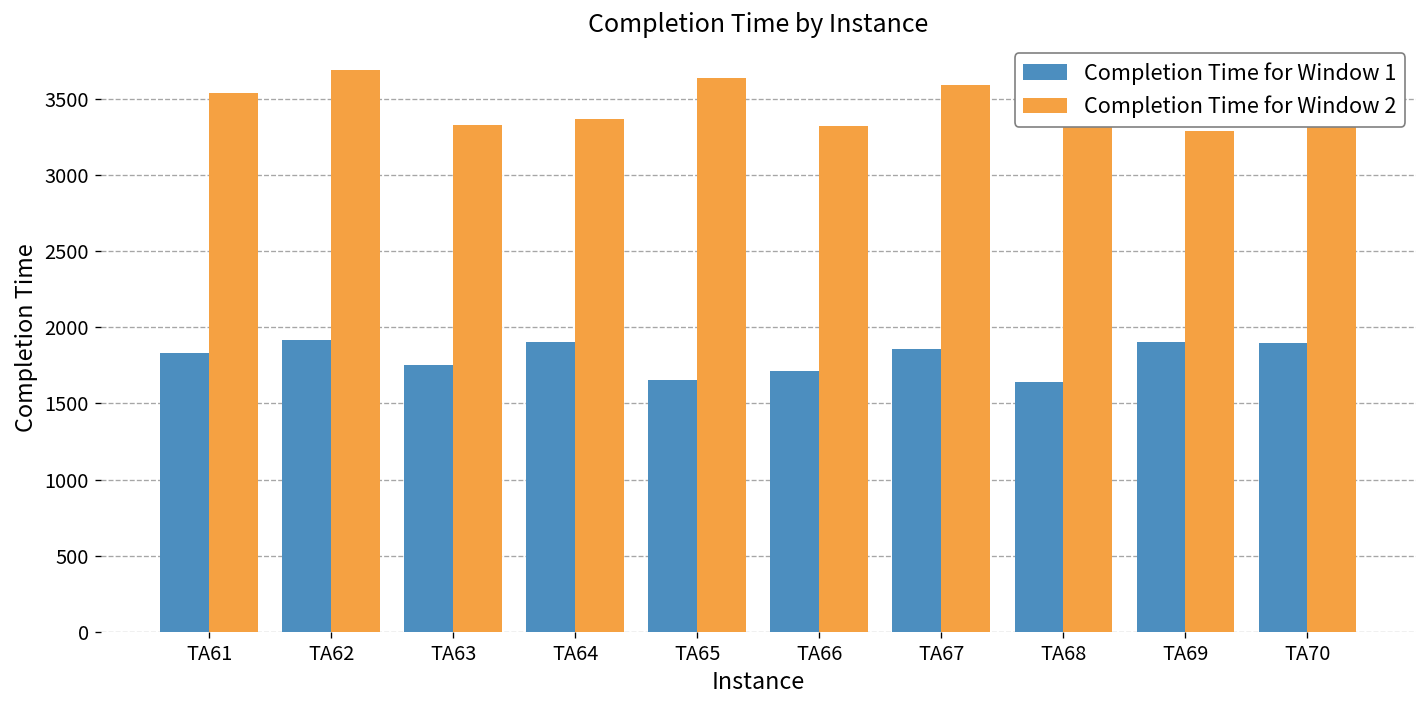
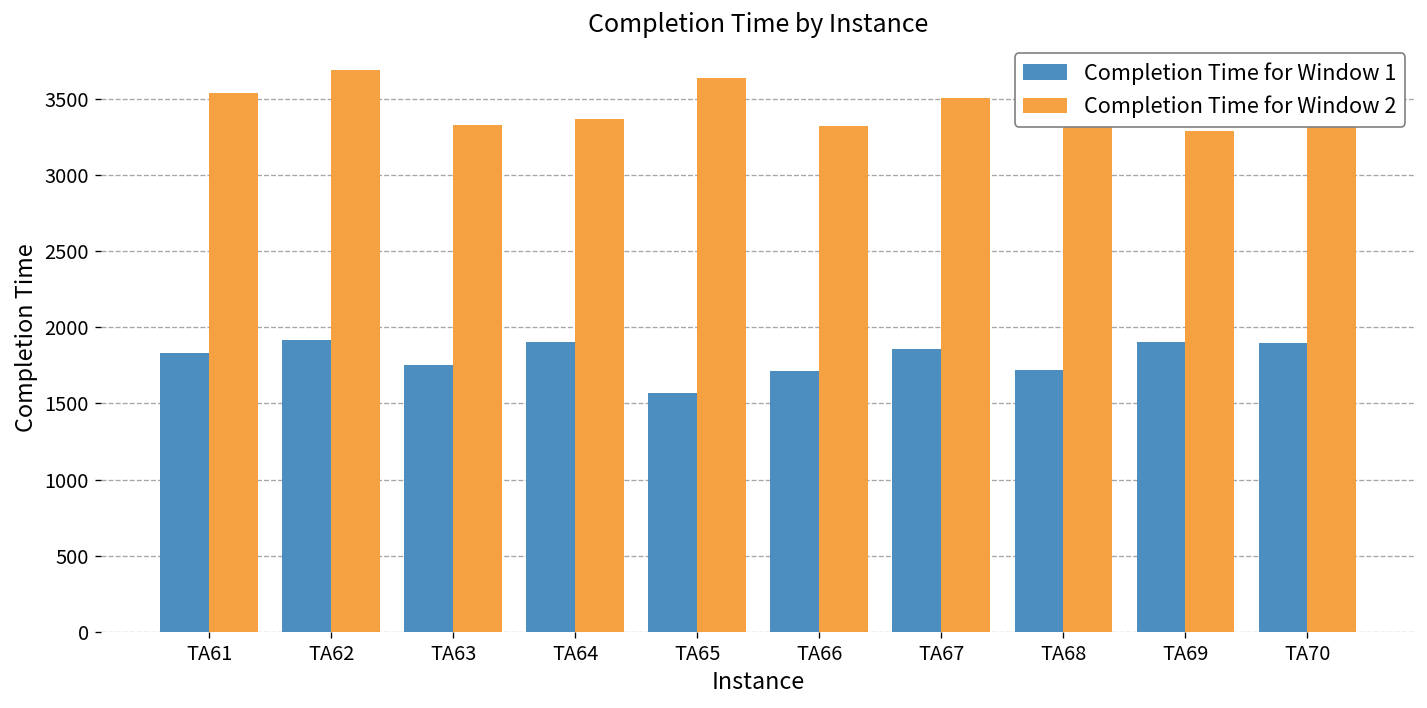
Completion Time for Window 1, TA65: 1650 -> 1570
Completion Time for Window 2, TA67: 3590 -> 3500
Completion Time for Window 1, TA68: 1640 -> 1720
